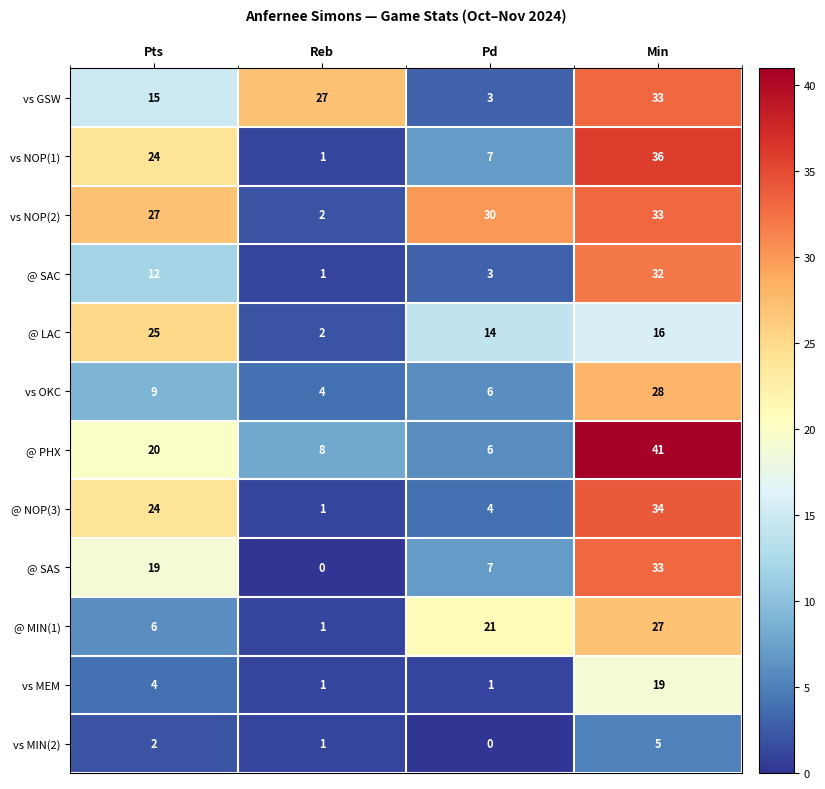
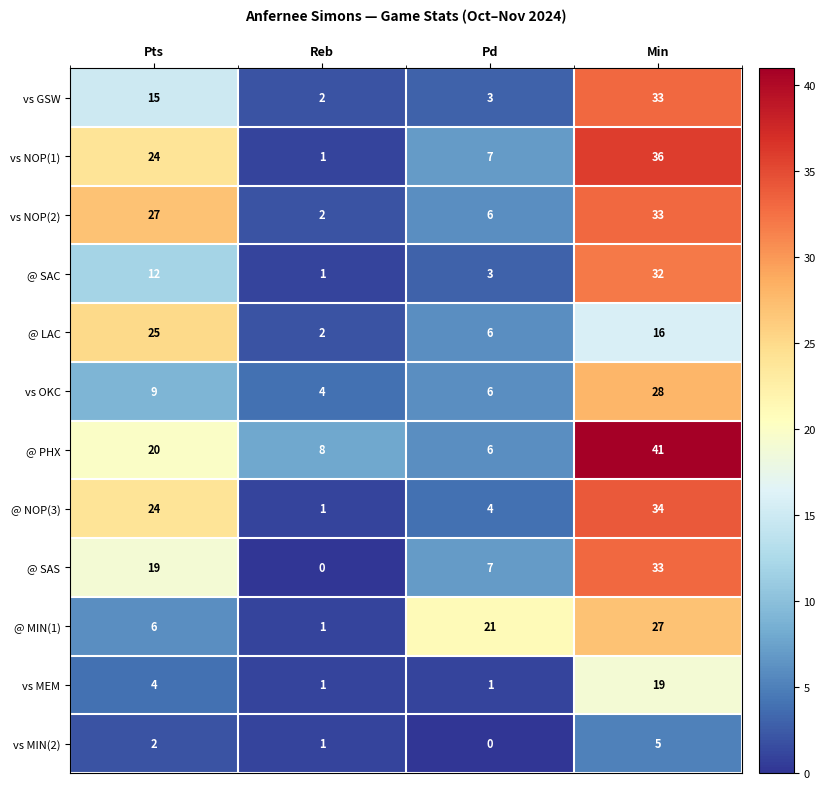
vs GSW, Reb: 27 -> 2
vs NOP(2), Pd: 30 -> 6
@ LAC, Pd: 14 -> 6
